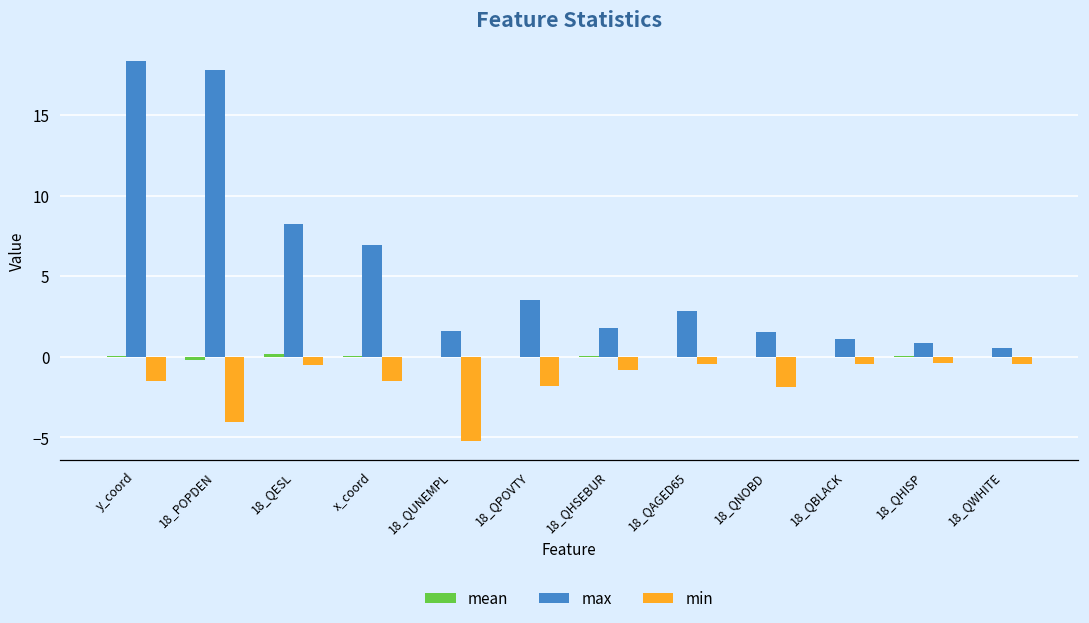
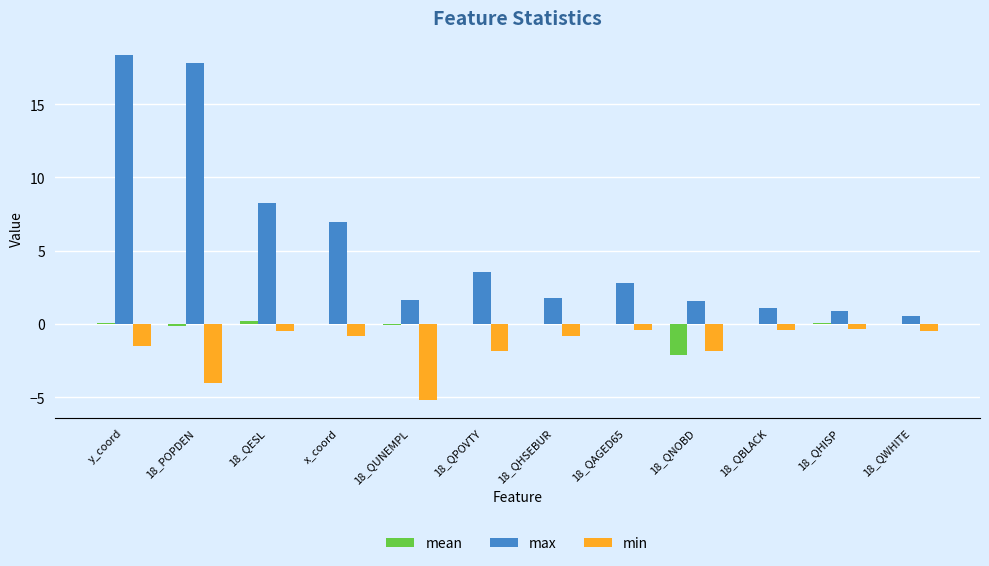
min, x_coord: -1.5 -> -0.8
mean, 18_QNOBD: 0.0 -> -2.1
